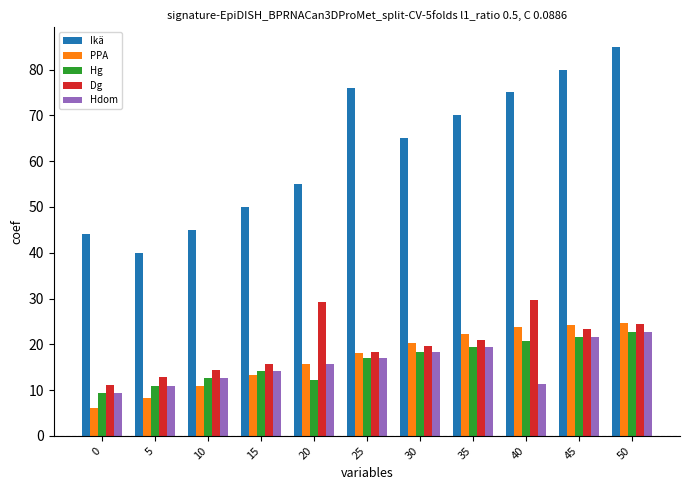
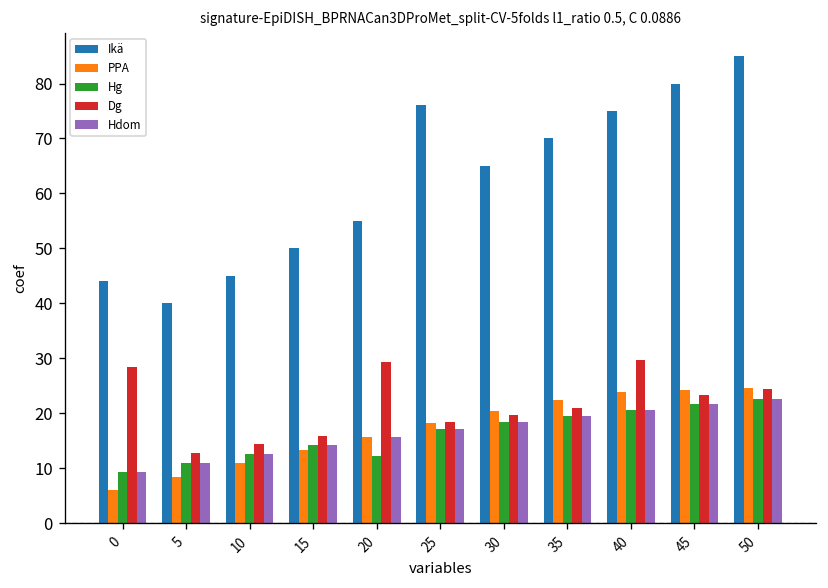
Dg, 0: 11 -> 28
Hdom, 40: 11 -> 21
